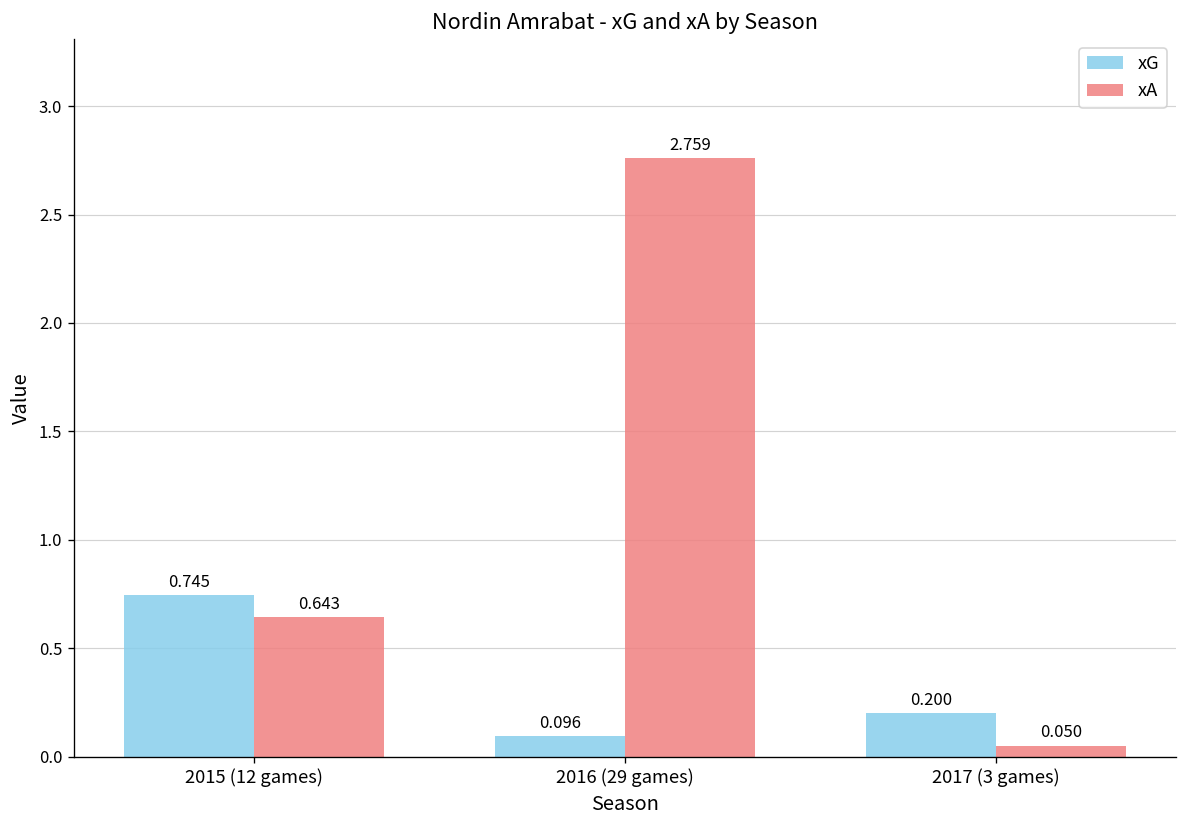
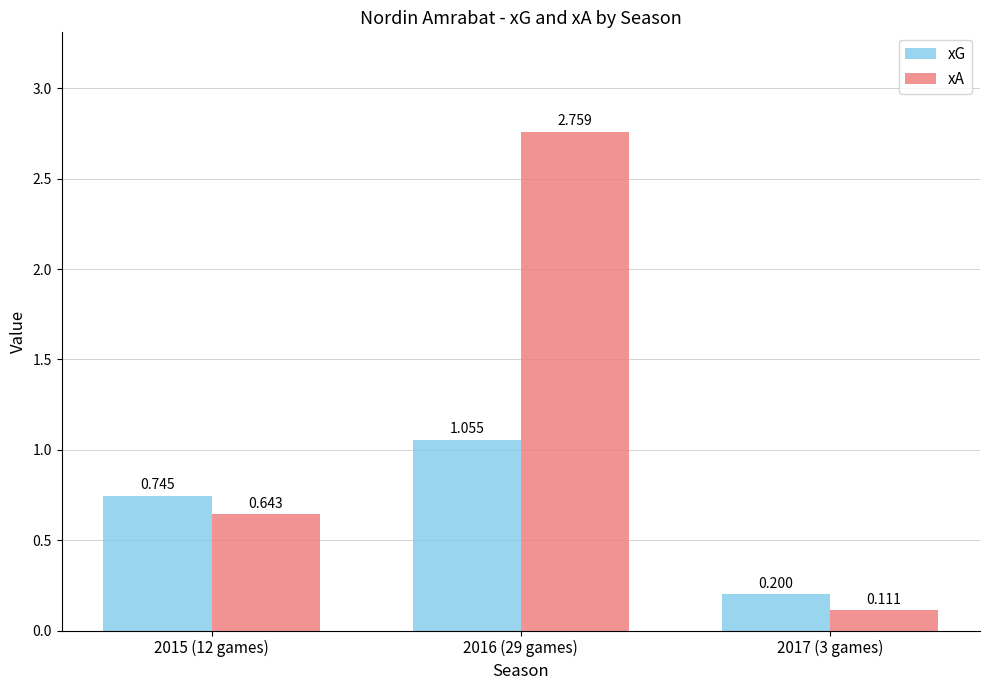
xG, 2016 (29 games): 0.096 -> 1.055
xA, 2017 (3 games): 0.050 -> 0.111
